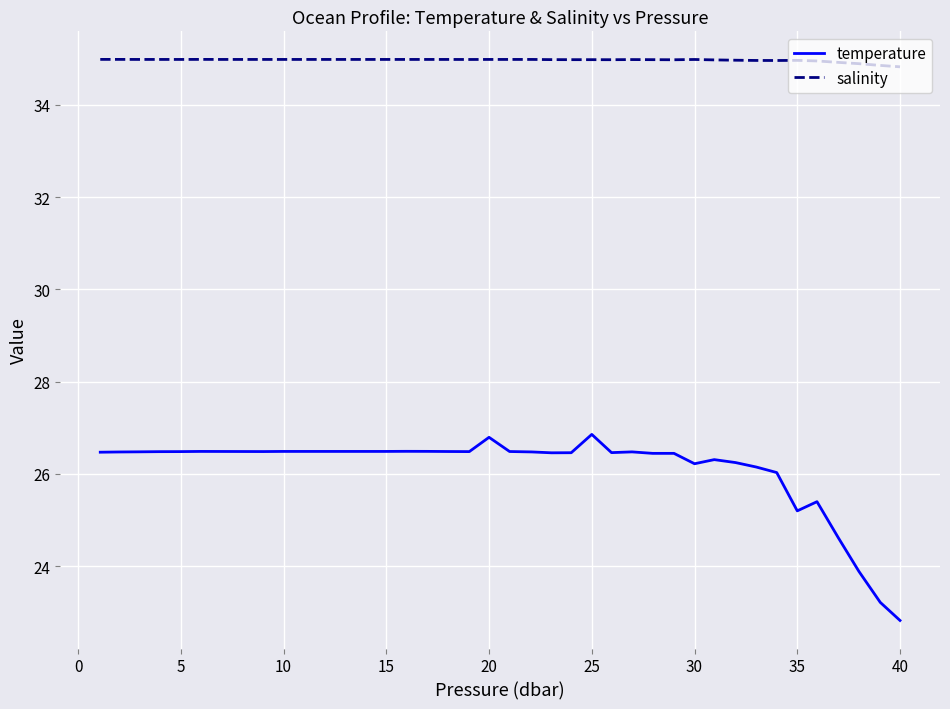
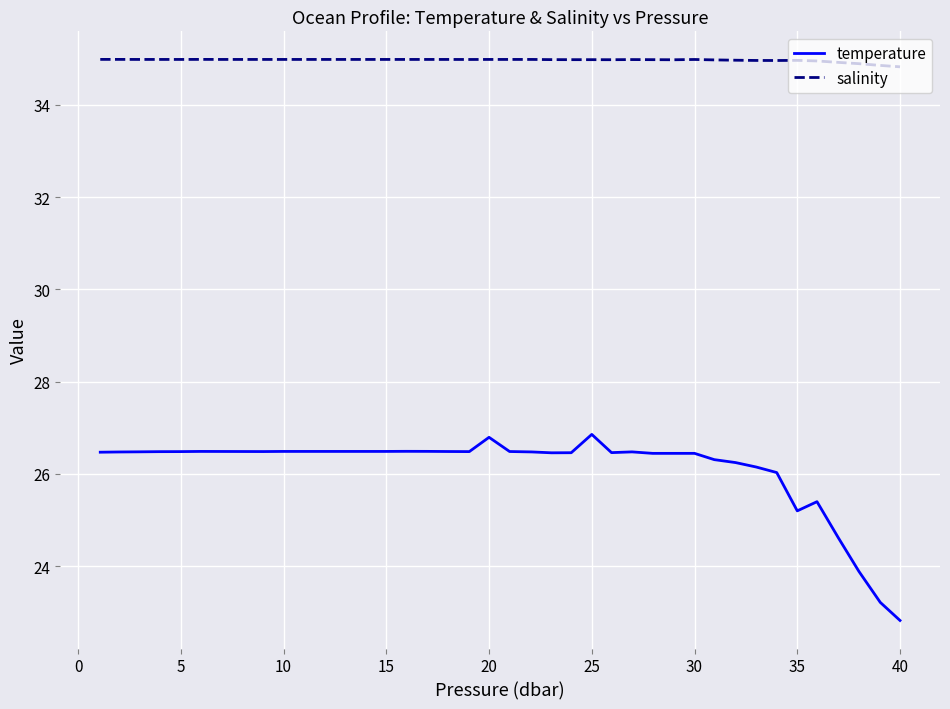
temperature, 30: 26.2 -> 26.4
